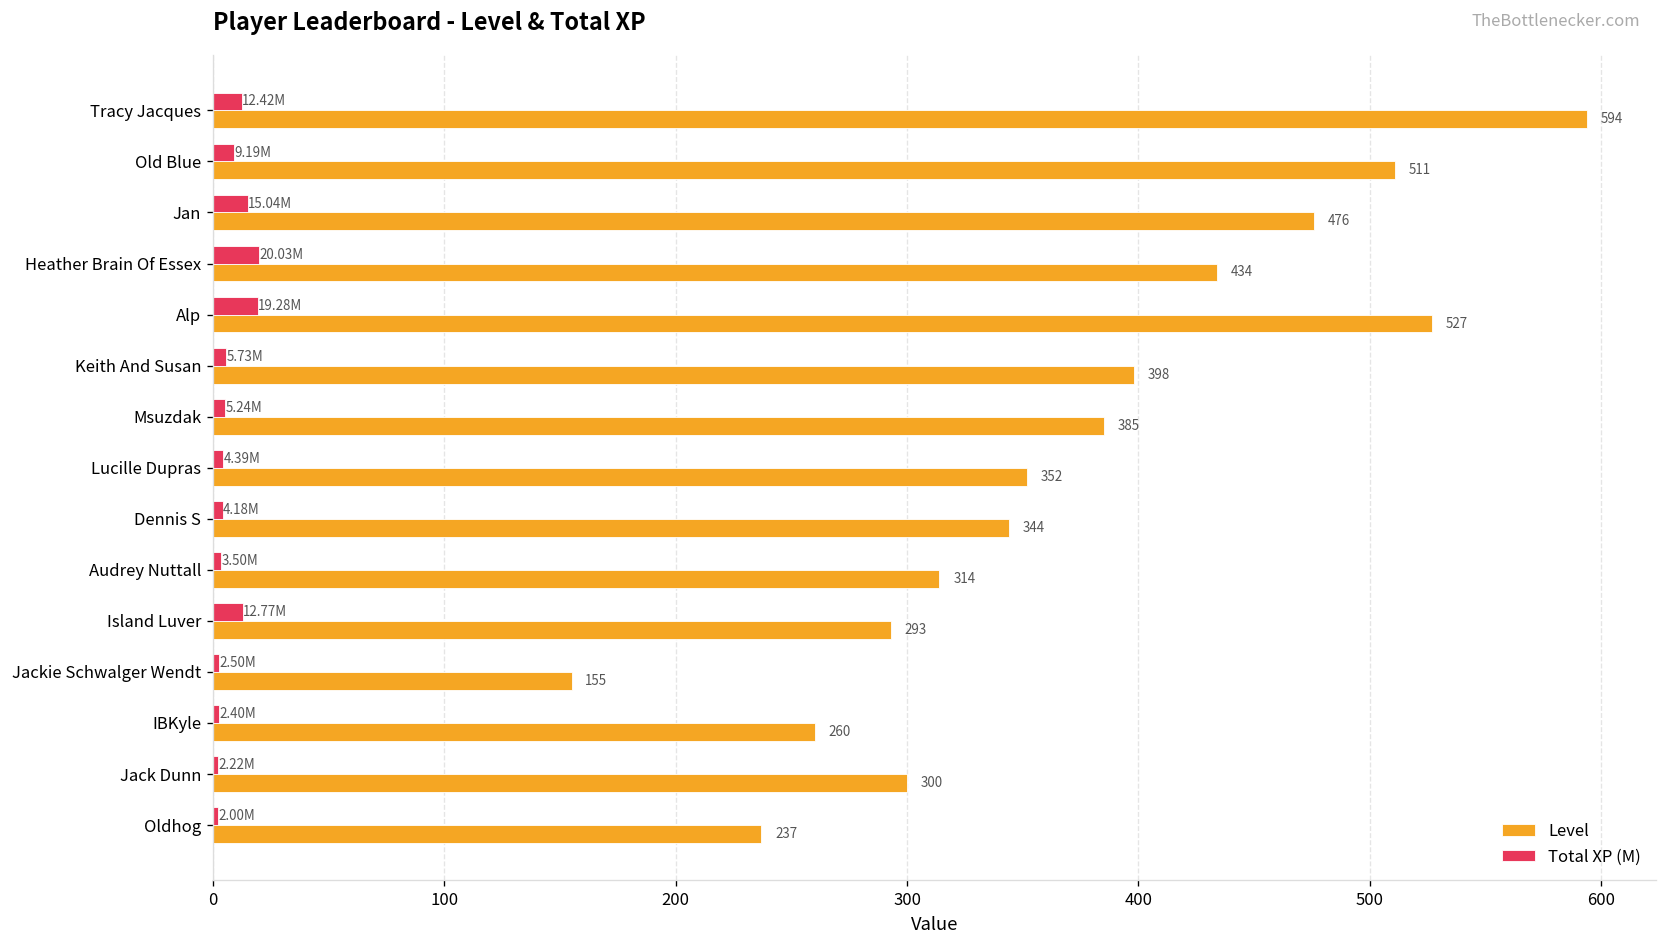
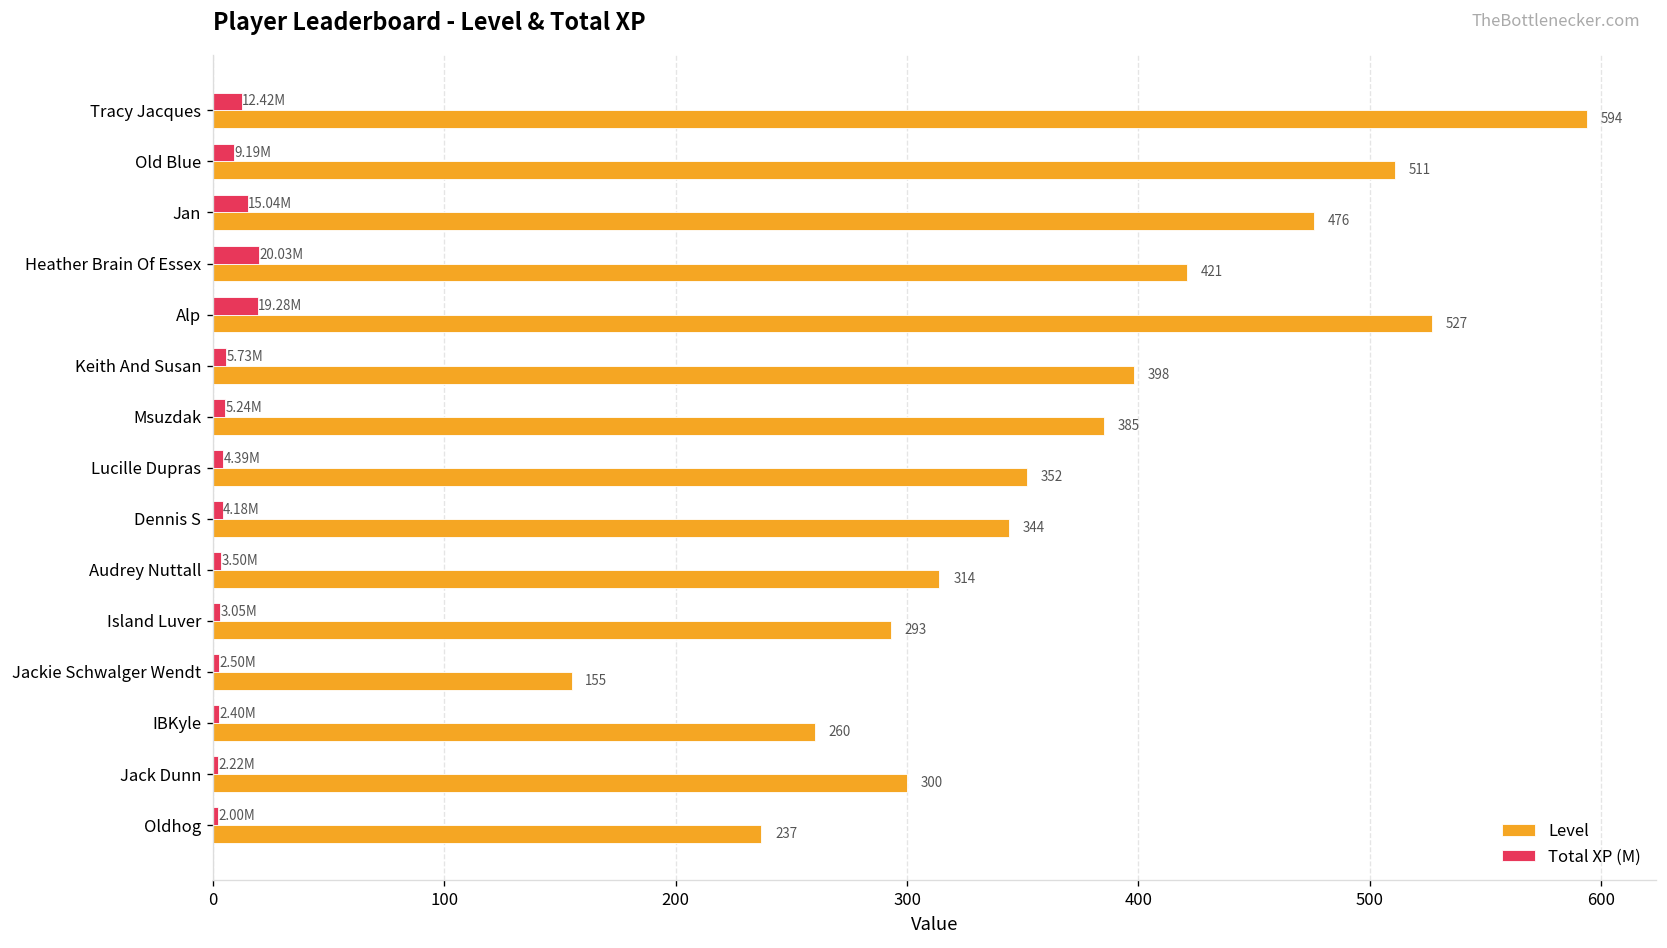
Level, Heather Brain Of Essex: 434 -> 421
Total XP (M), Island Luver: 12.77M -> 3.05M
